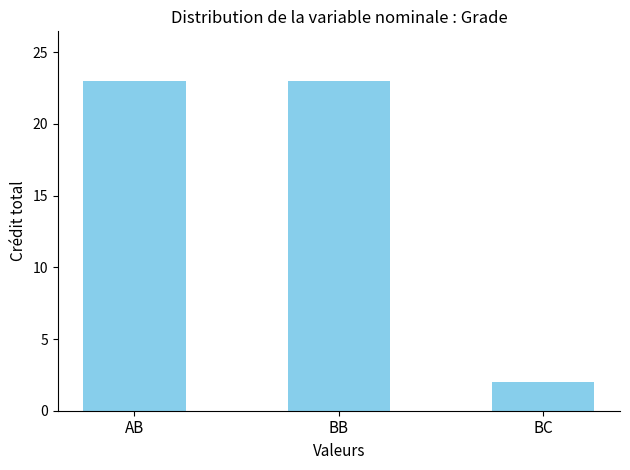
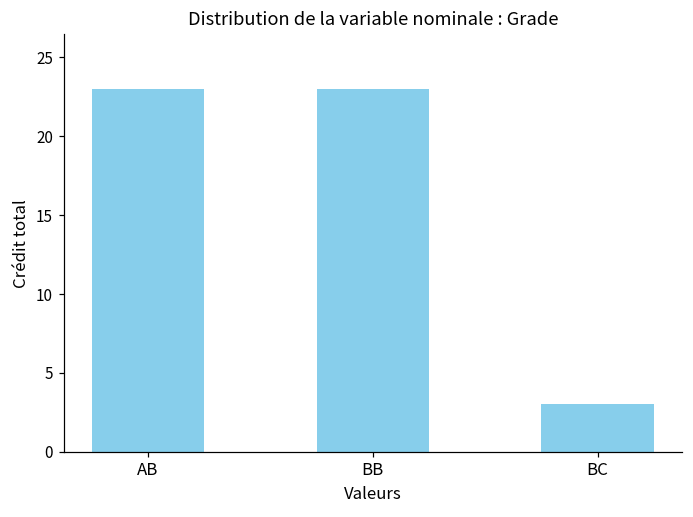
BC: 2 -> 3
